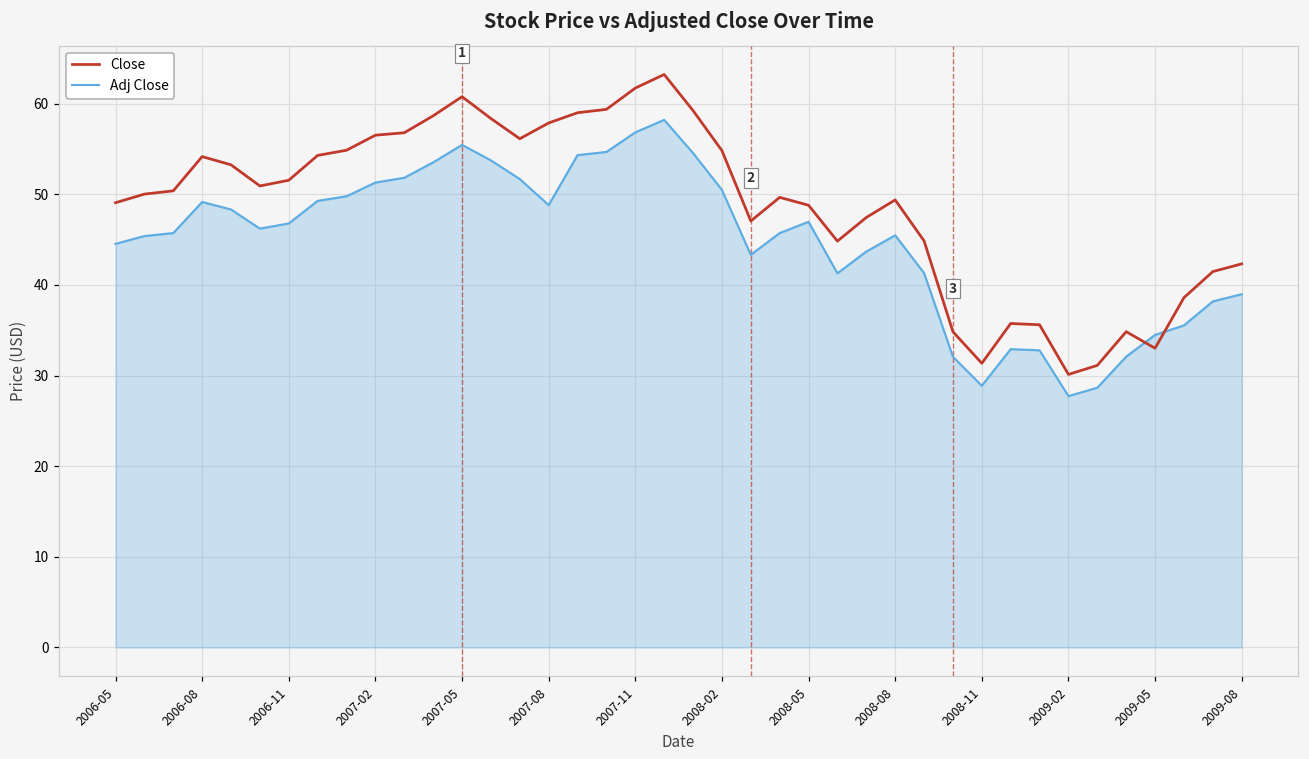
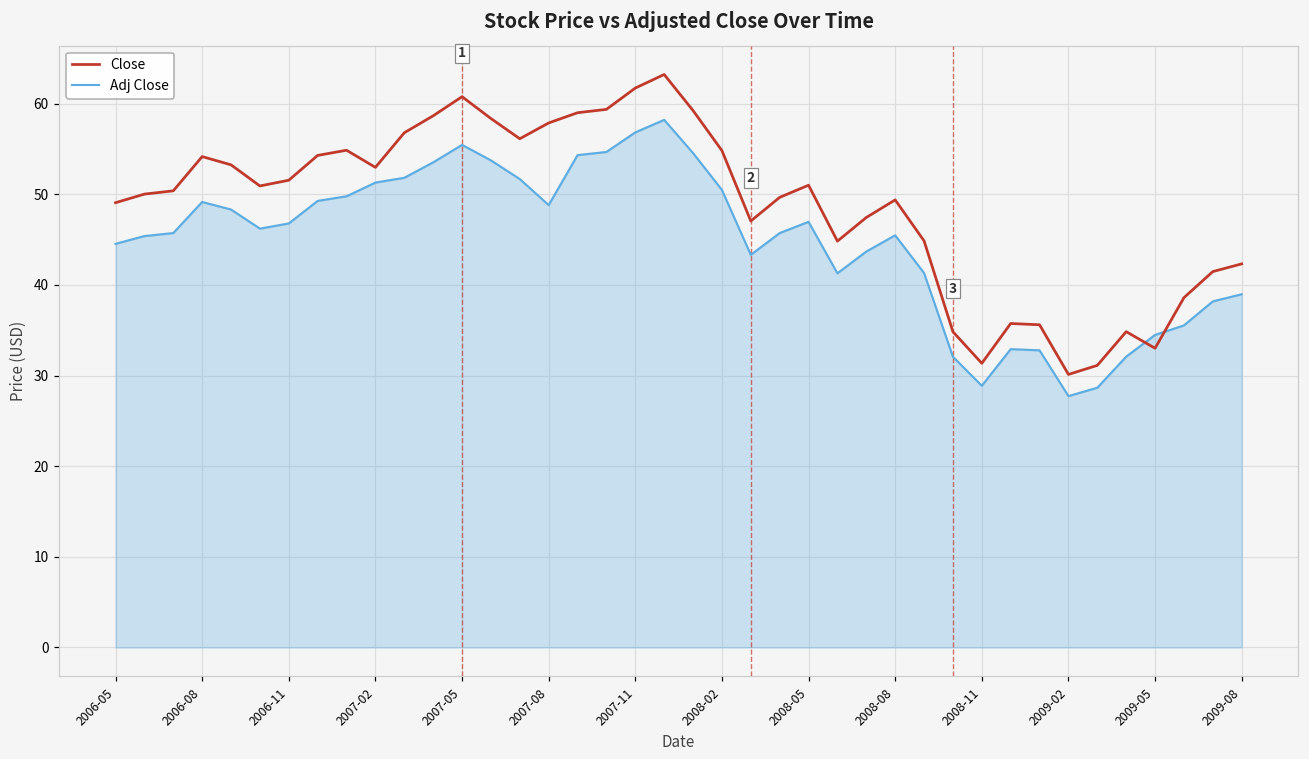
Close, 2007-02: 57 -> 53
Close, 2008-05: 49 -> 51
